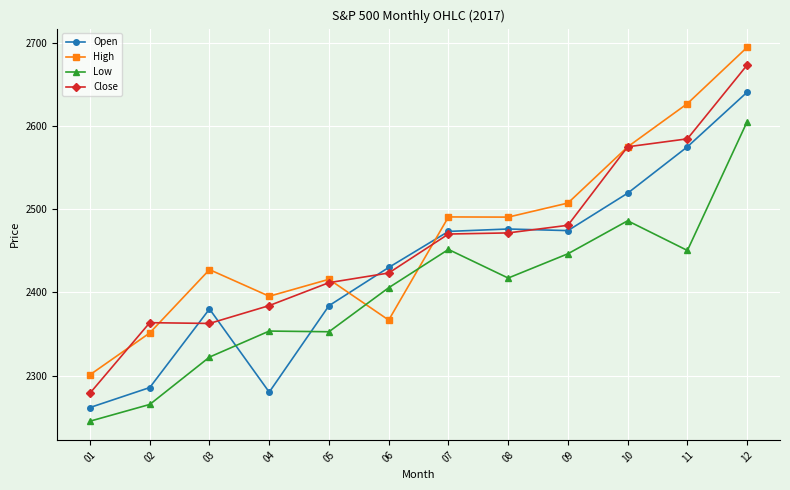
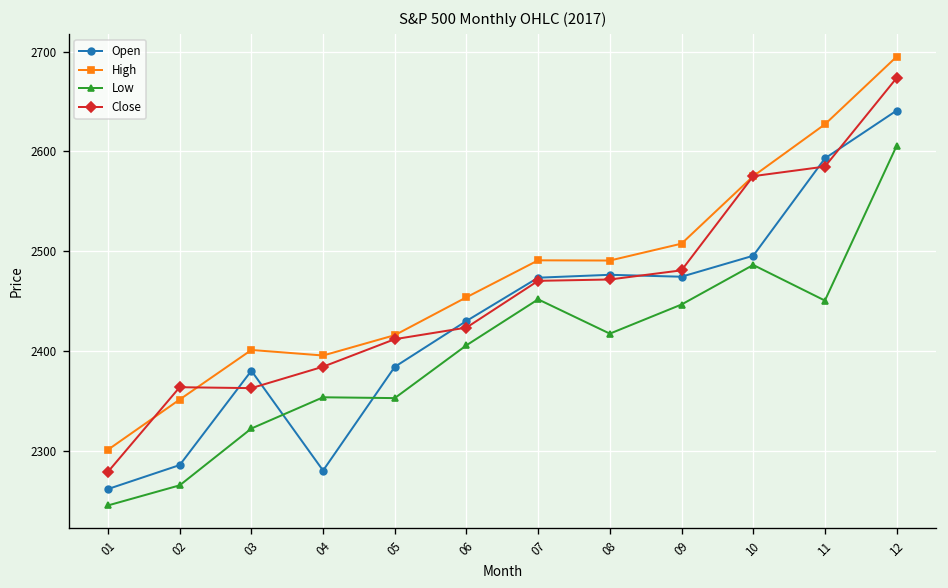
High, 03: 2430 -> 2400
High, 06: 2370 -> 2450
Open, 10: 2520 -> 2500
Open, 11: 2580 -> 2590
